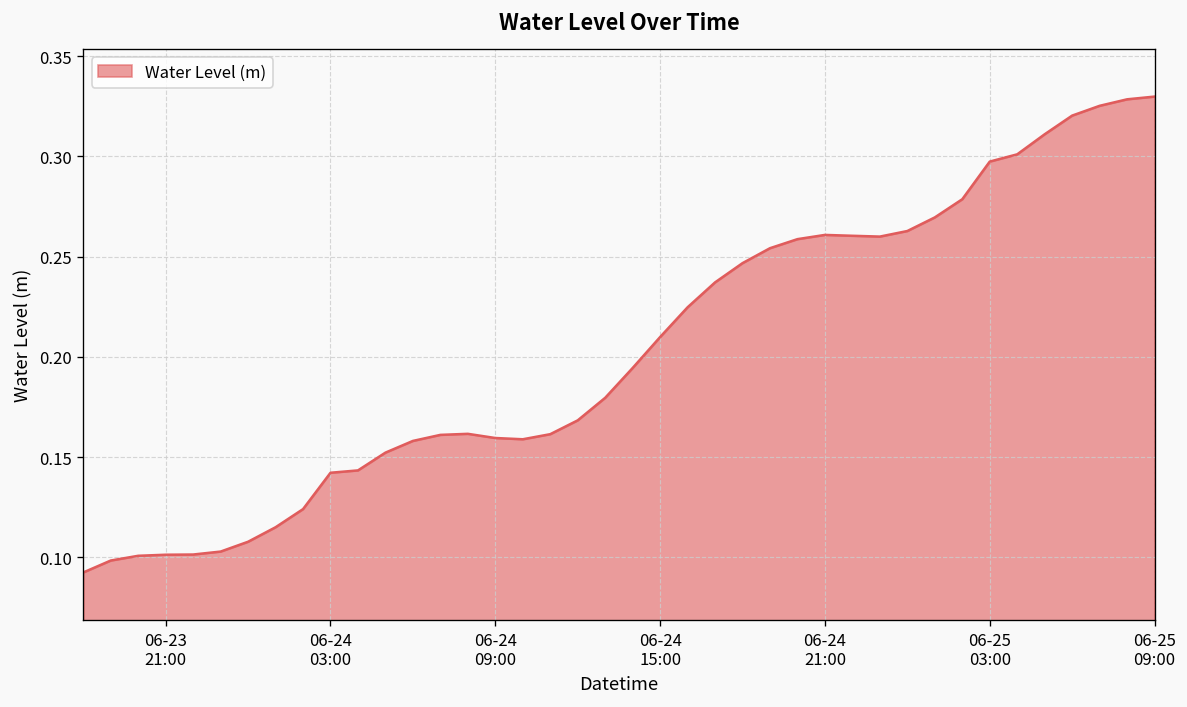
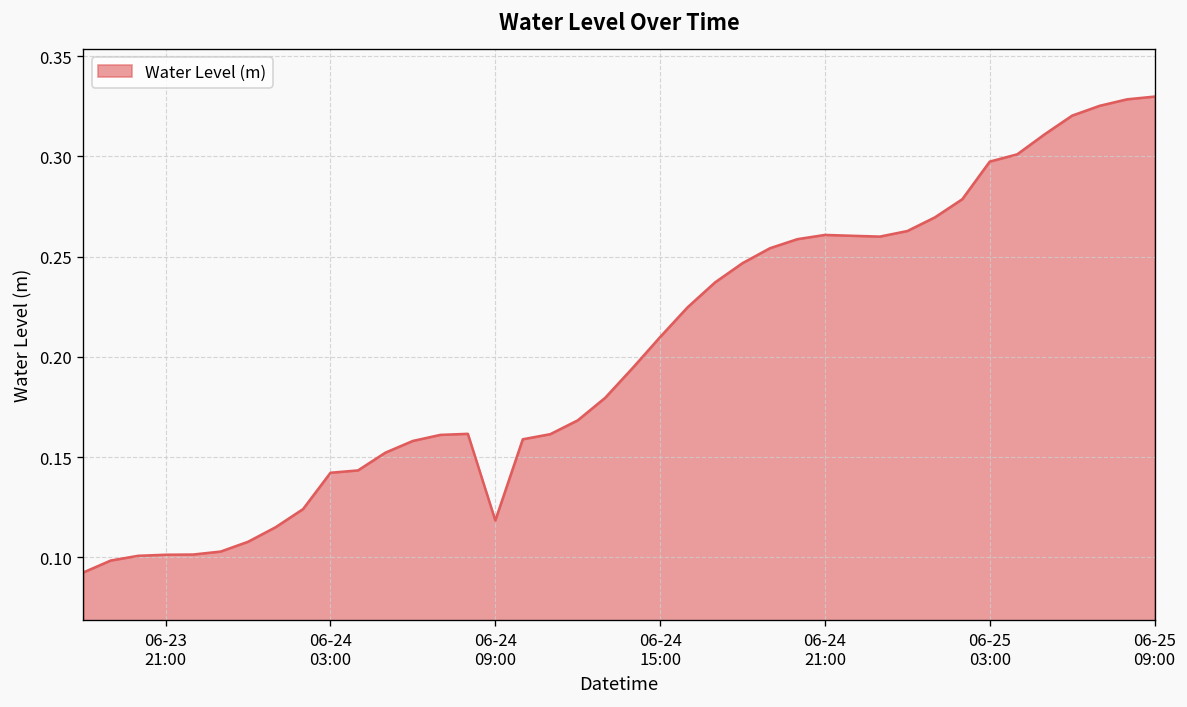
06-24 09:00: 0.160 -> 0.118
